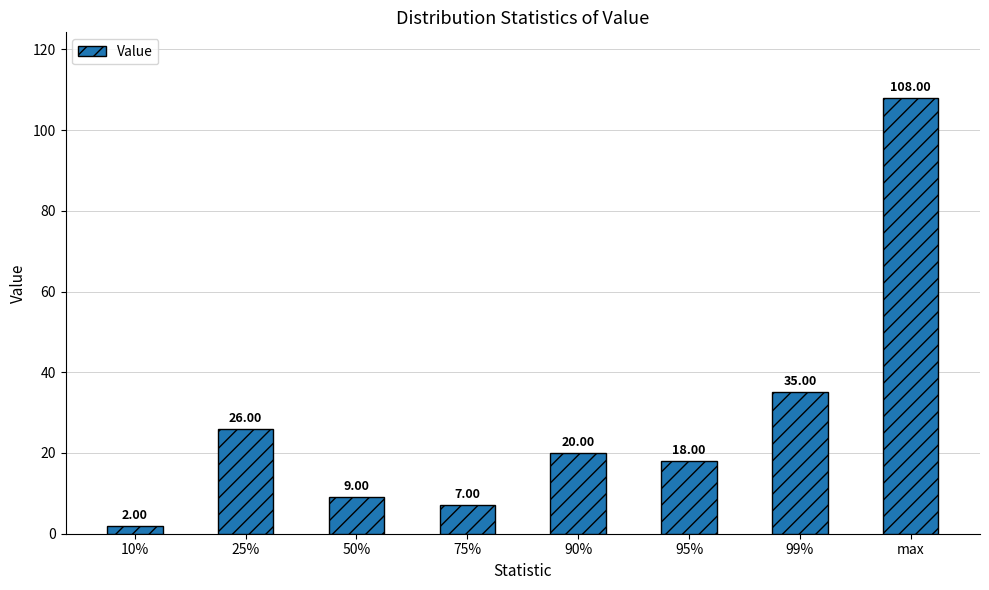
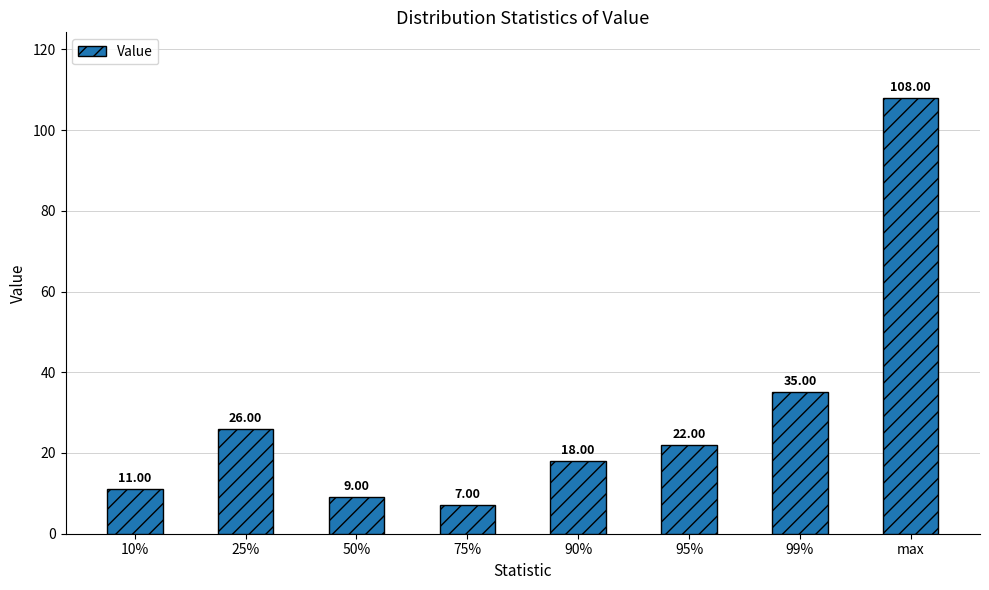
10%: 2.00 -> 11.00
90%: 20.00 -> 18.00
95%: 18.00 -> 22.00
